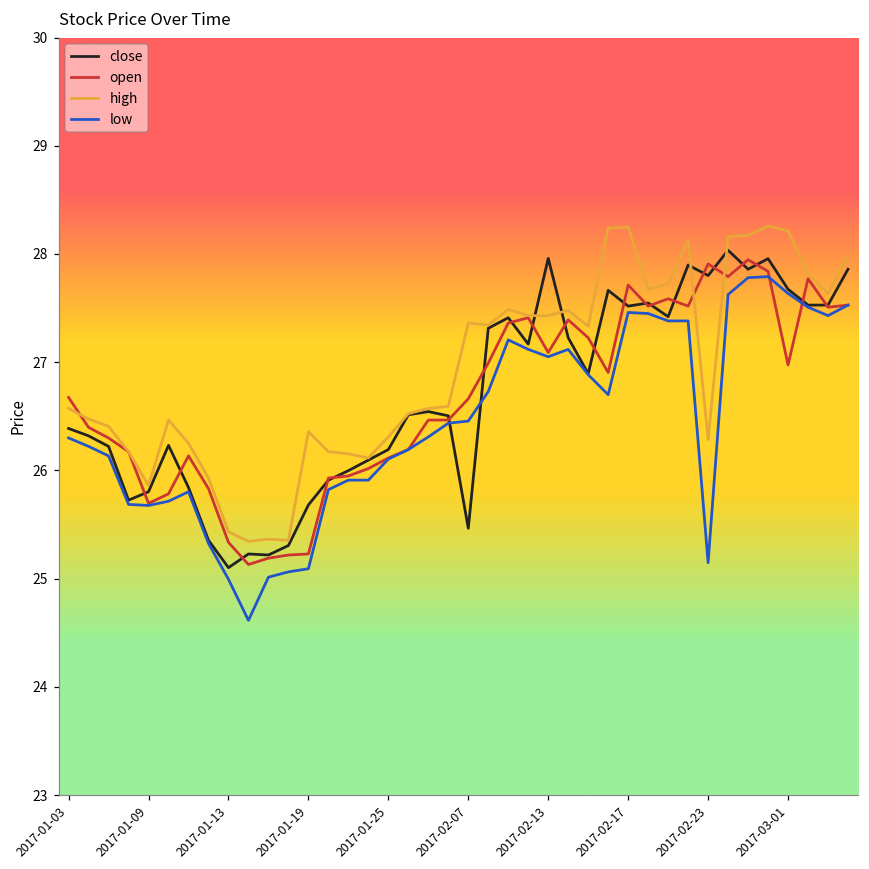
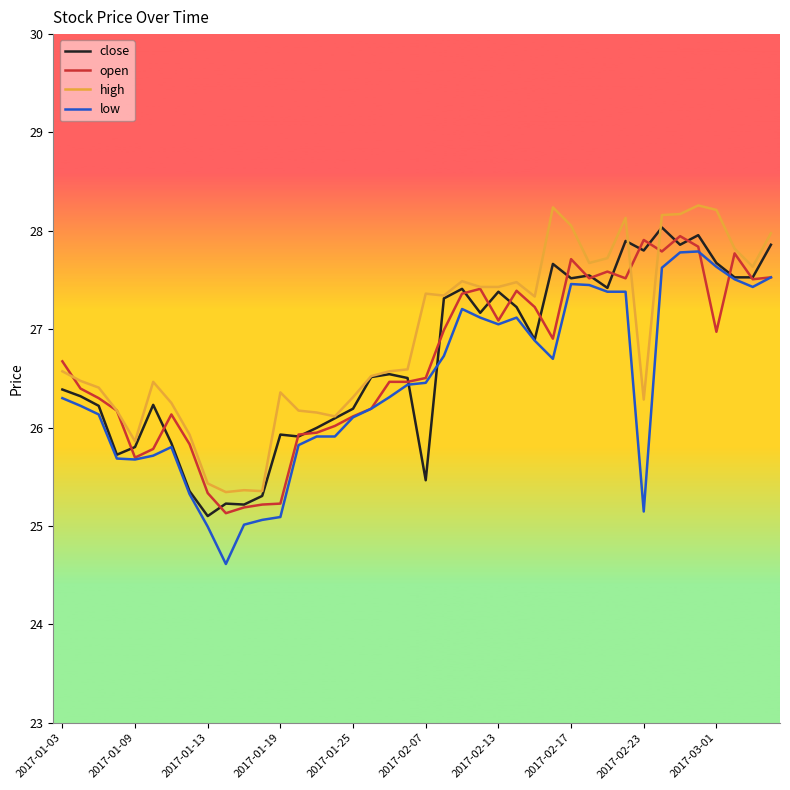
close, 2017-01-19: 25.7 -> 25.9
open, 2017-02-07: 26.7 -> 26.5
close, 2017-02-13: 28.0 -> 27.4
high, 2017-02-17: 28.2 -> 28.1
